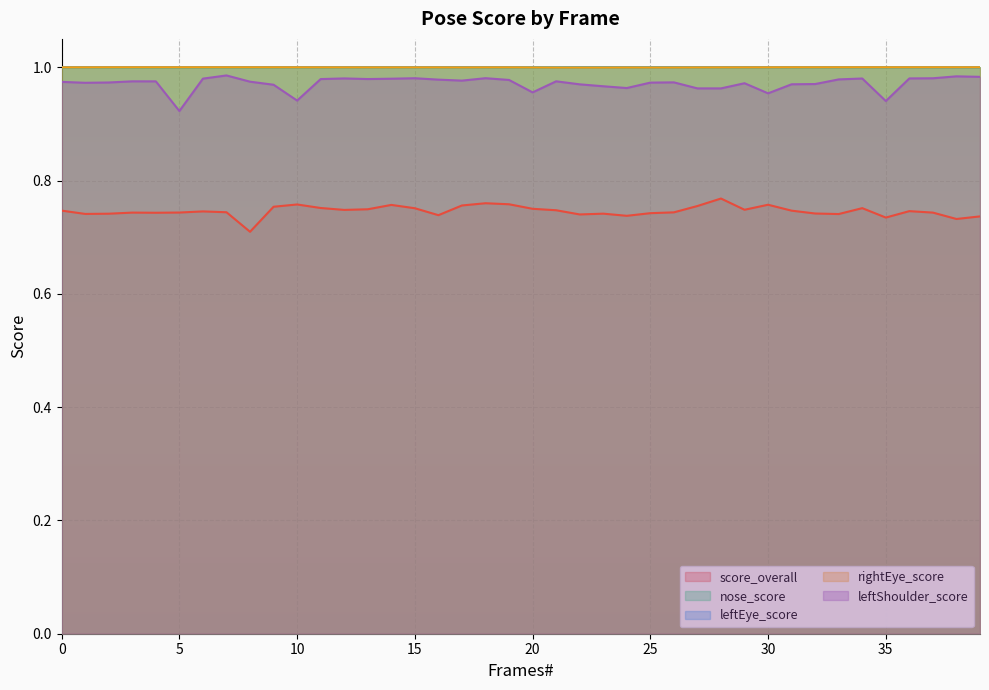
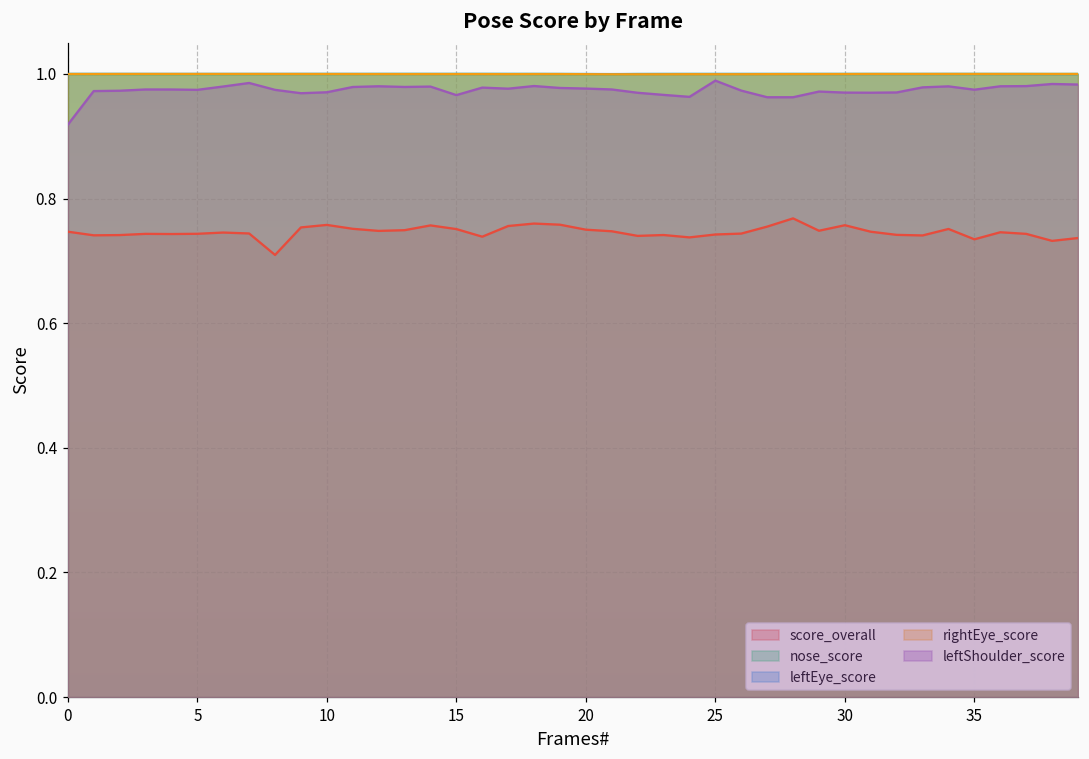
leftShoulder_score, 0: 0.97 -> 0.92
leftShoulder_score, 5: 0.92 -> 0.97
leftShoulder_score, 10: 0.94 -> 0.97
leftShoulder_score, 15: 0.98 -> 0.97
leftShoulder_score, 20: 0.96 -> 0.98
leftShoulder_score, 25: 0.97 -> 0.99
leftShoulder_score, 30: 0.95 -> 0.97
leftShoulder_score, 35: 0.94 -> 0.97
